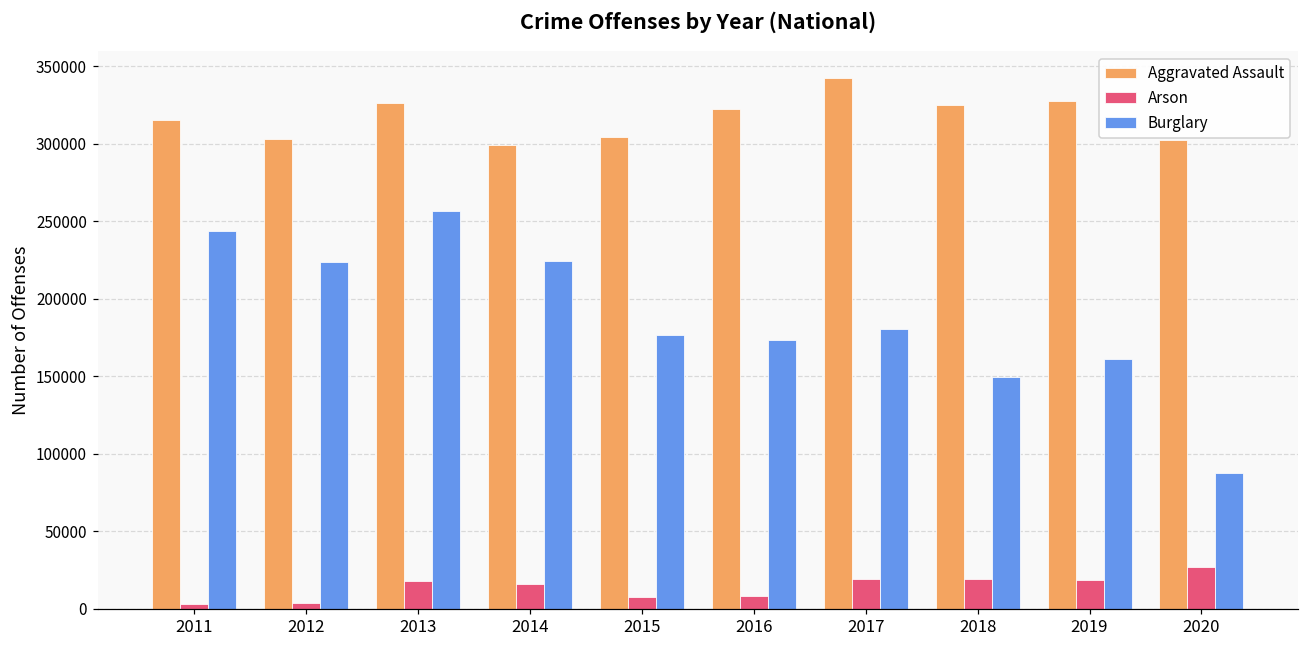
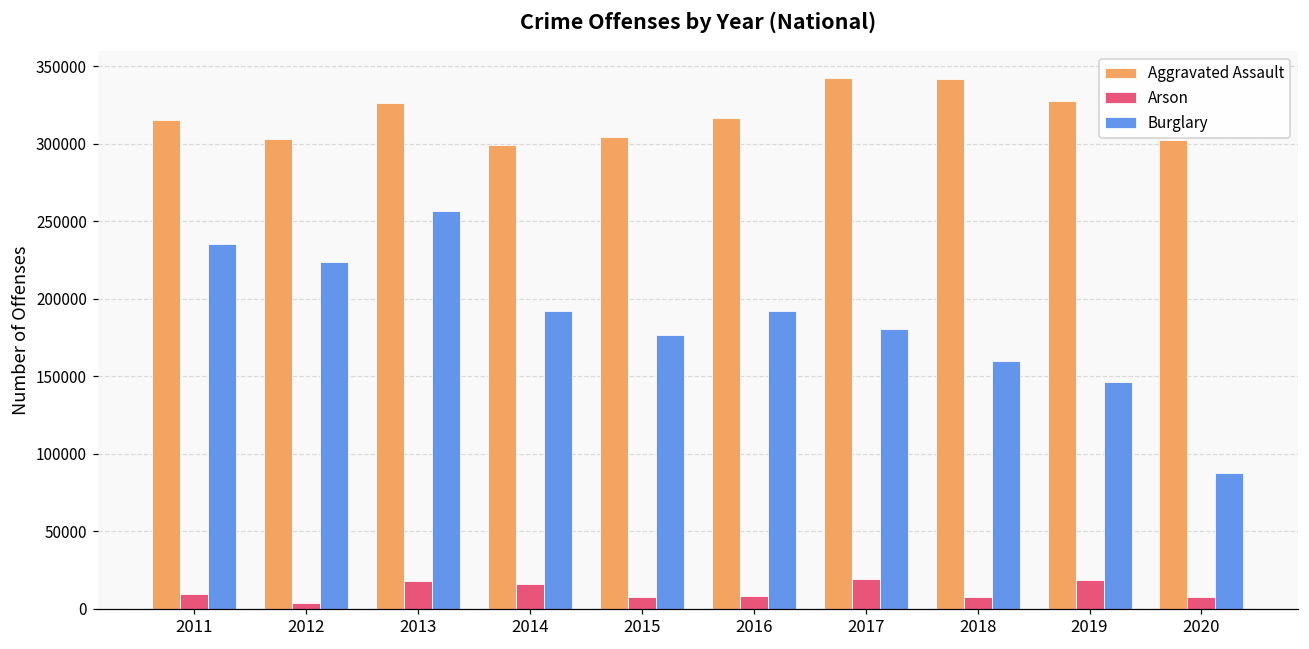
Arson, 2011: 3000 -> 9000
Burglary, 2011: 243000 -> 236000
Burglary, 2014: 224000 -> 192000
Aggravated Assault, 2016: 322000 -> 317000
Burglary, 2016: 173000 -> 192000
Aggravated Assault, 2018: 325000 -> 341000
Arson, 2018: 19000 -> 8000
Burglary, 2018: 149000 -> 160000
Burglary, 2019: 161000 -> 146000
Arson, 2020: 27000 -> 7000
